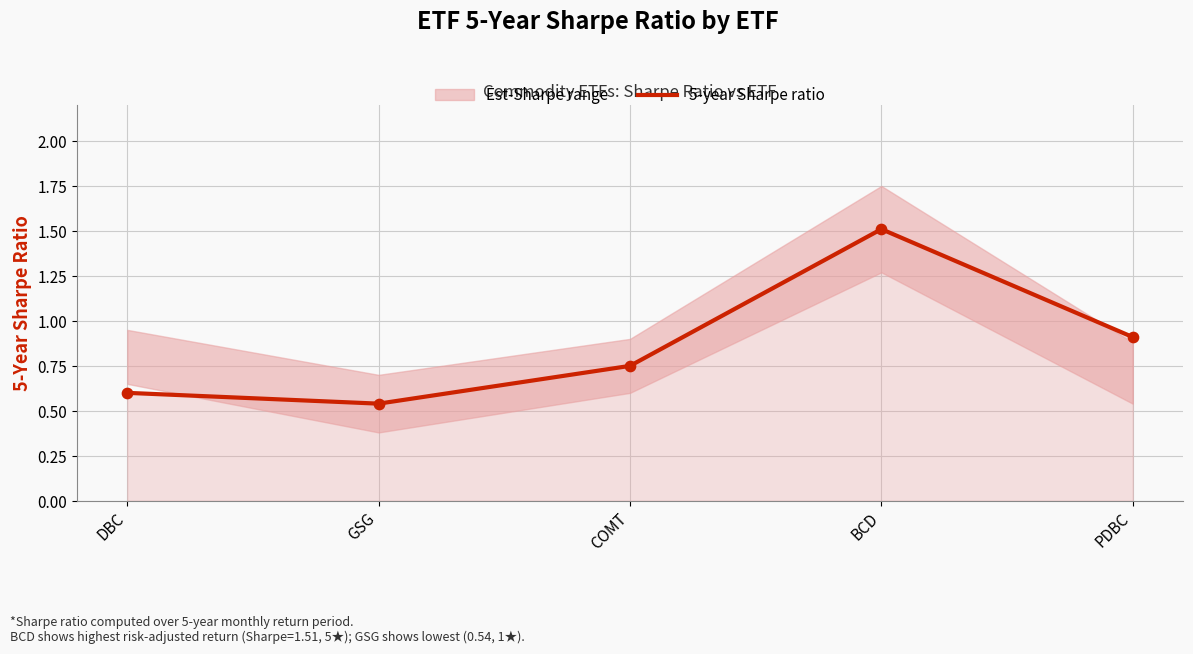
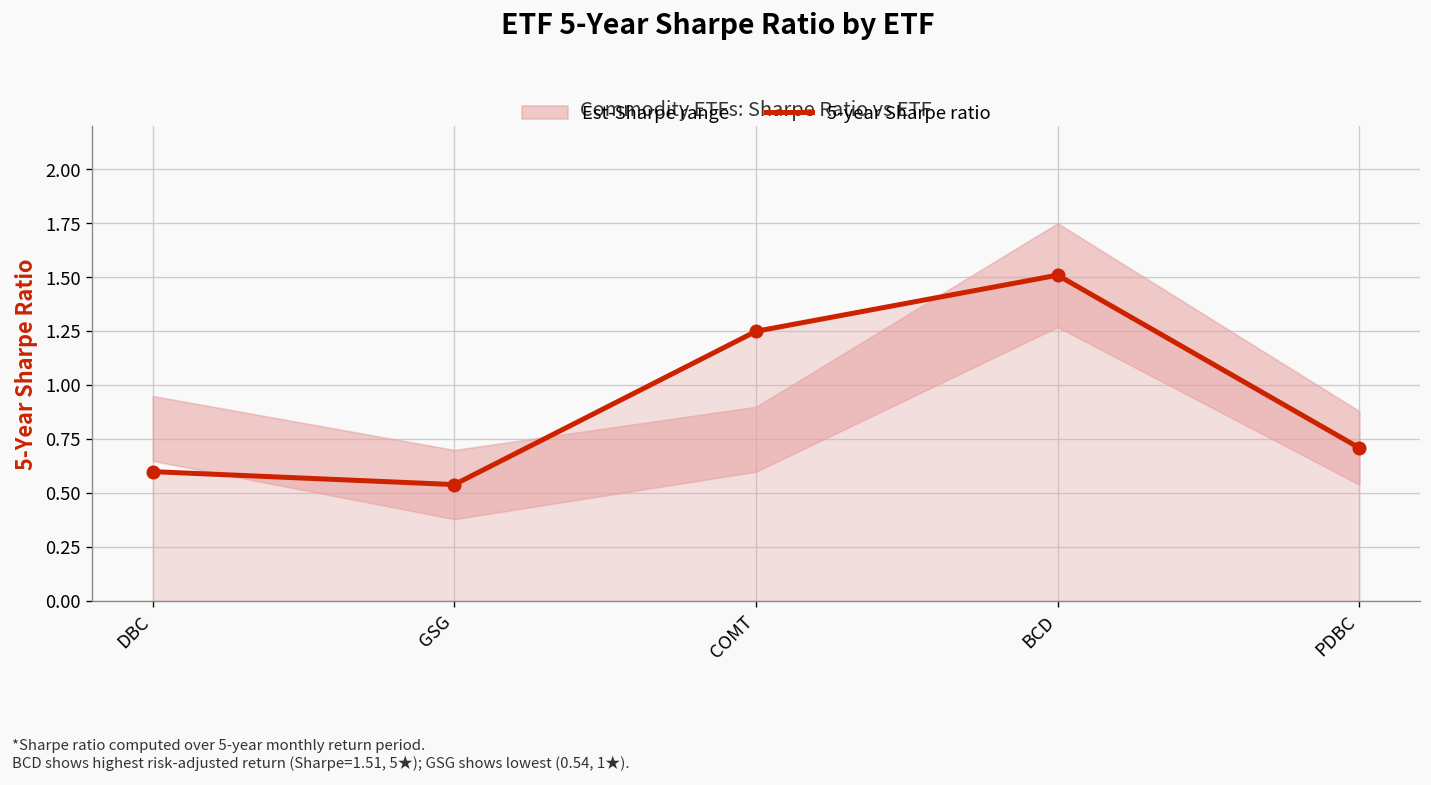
5-year Sharpe ratio, COMT: 0.75 -> 1.25
5-year Sharpe ratio, PDBC: 0.91 -> 0.71
